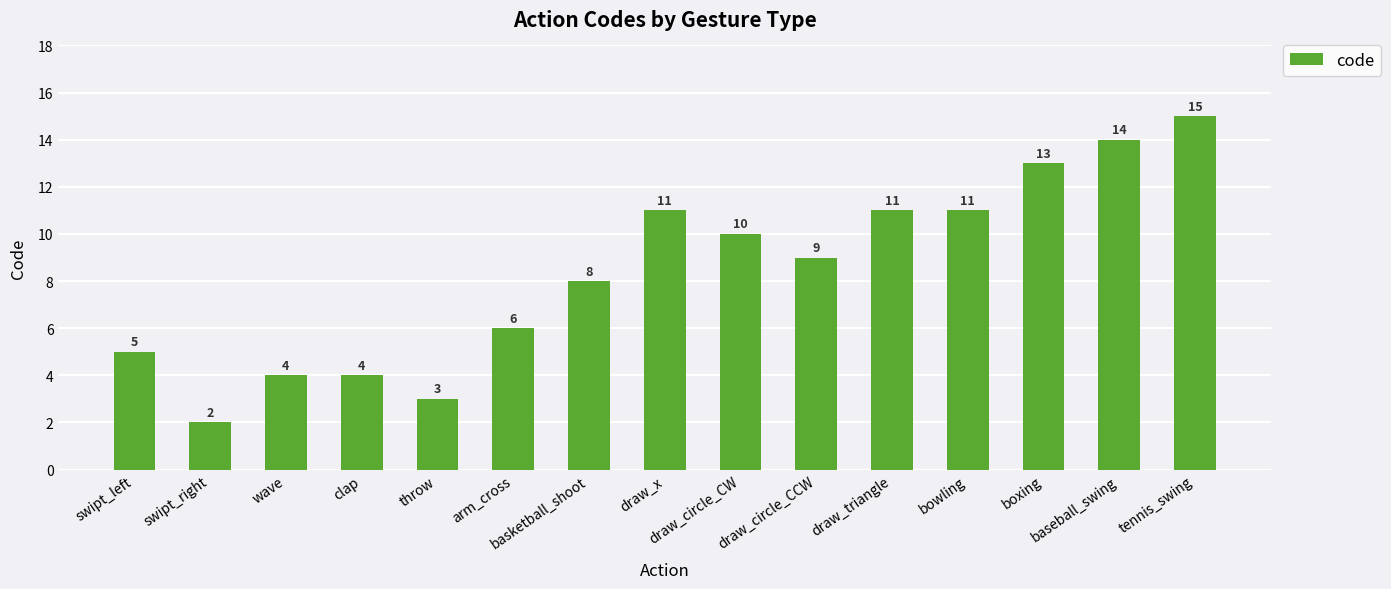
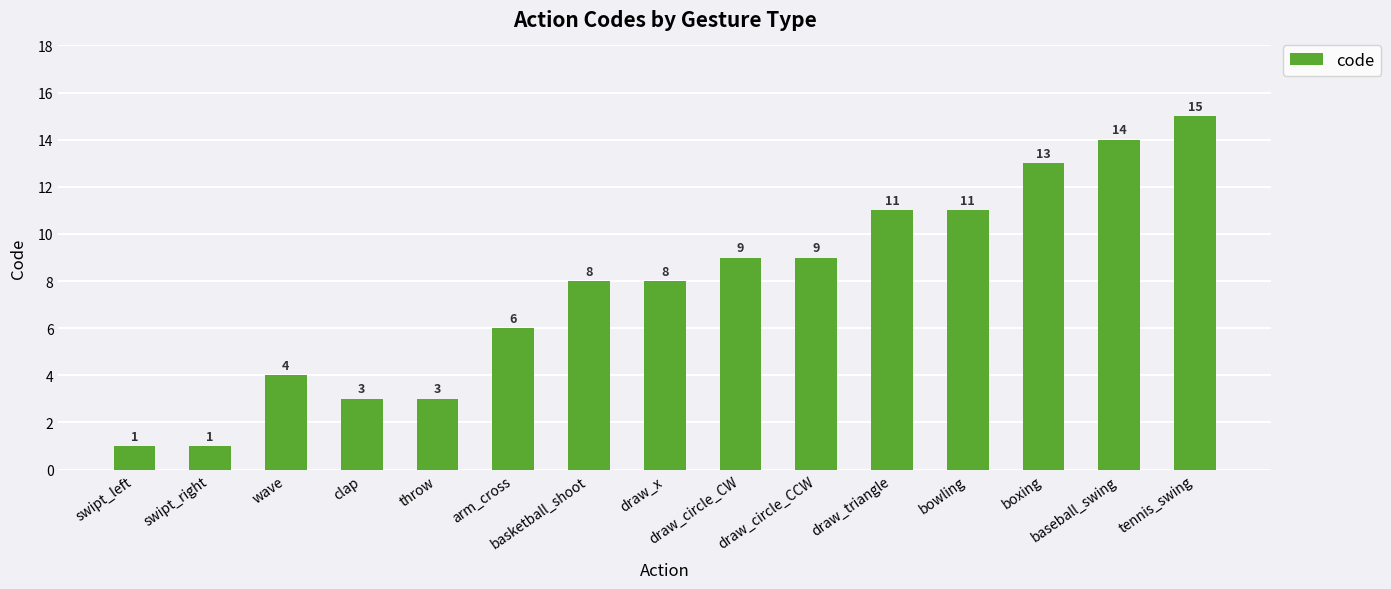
swipt_left: 5 -> 1
swipt_right: 2 -> 1
clap: 4 -> 3
draw_x: 11 -> 8
draw_circle_CW: 10 -> 9
